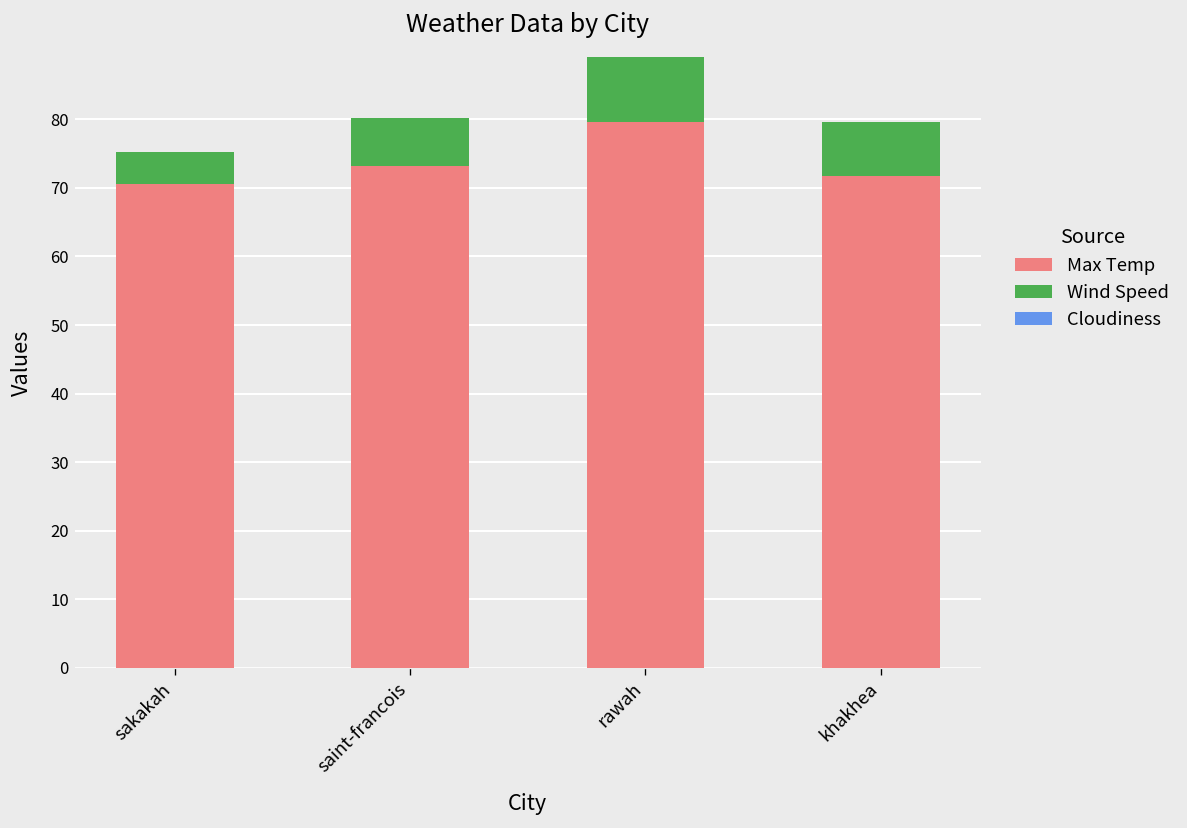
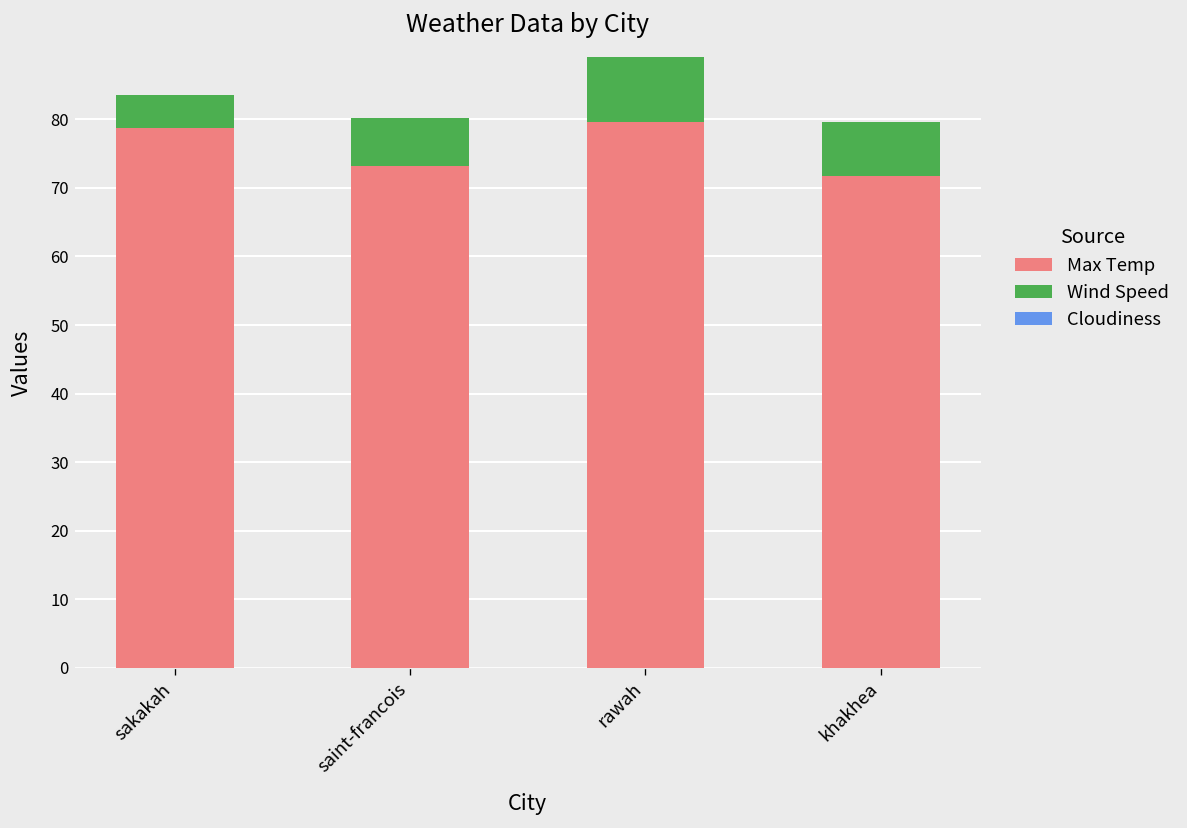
Max Temp, sakakah: 71 -> 79
